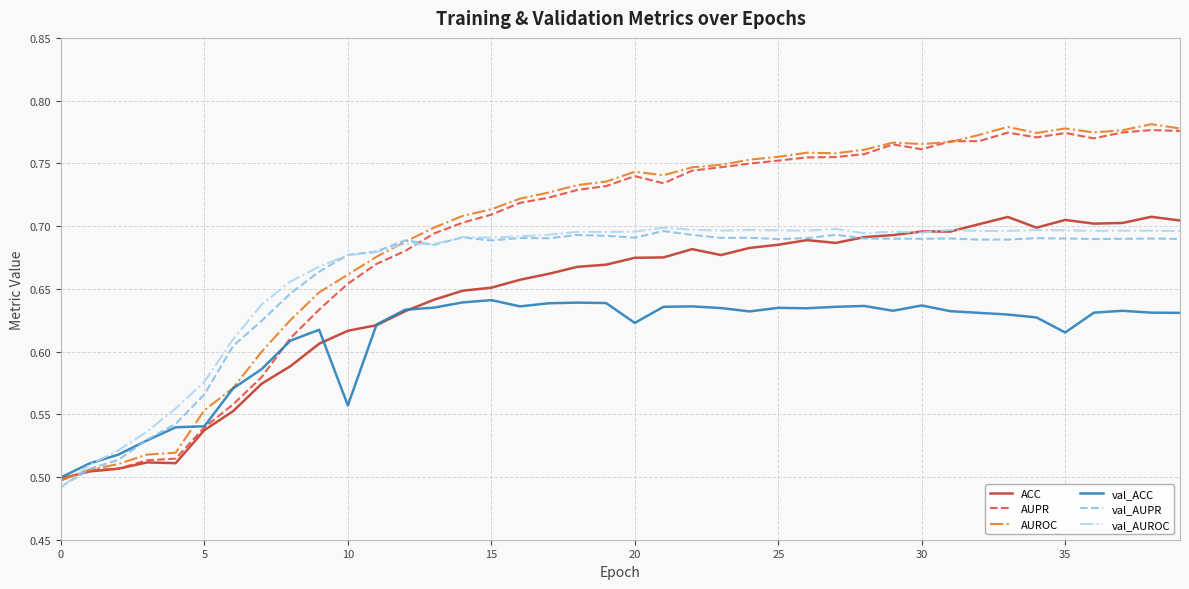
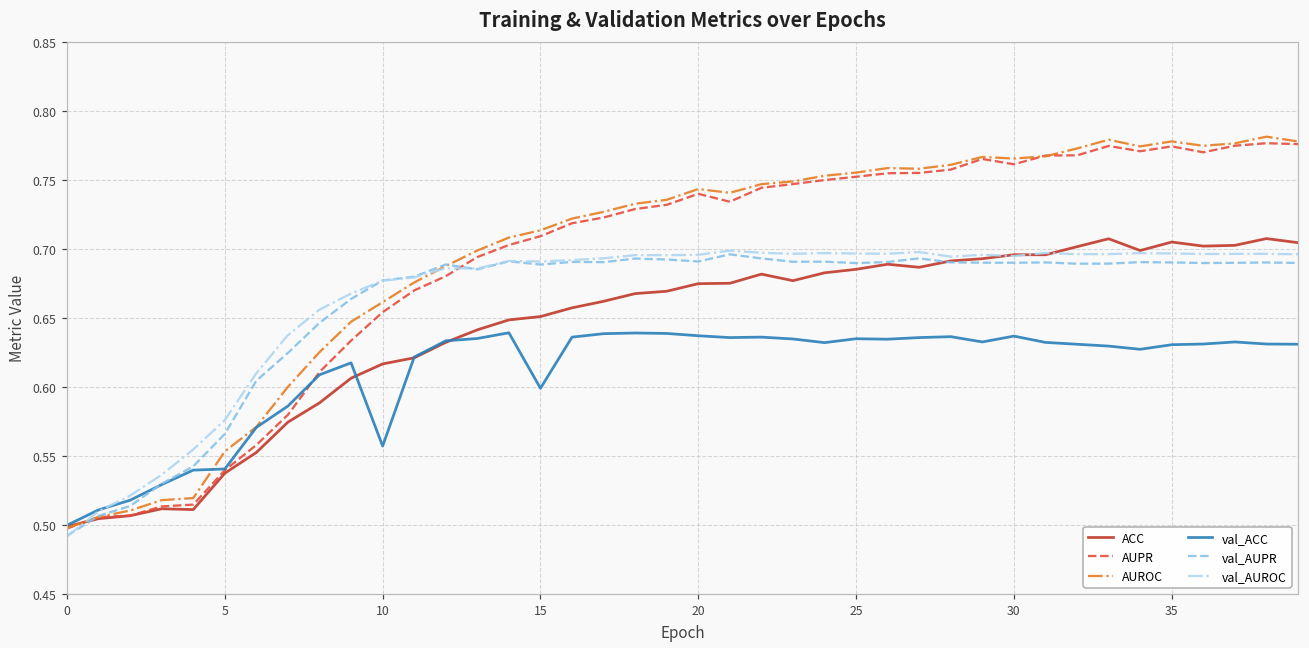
val_ACC, 15: 0.641 -> 0.599
val_ACC, 20: 0.623 -> 0.637
val_ACC, 35: 0.615 -> 0.630
